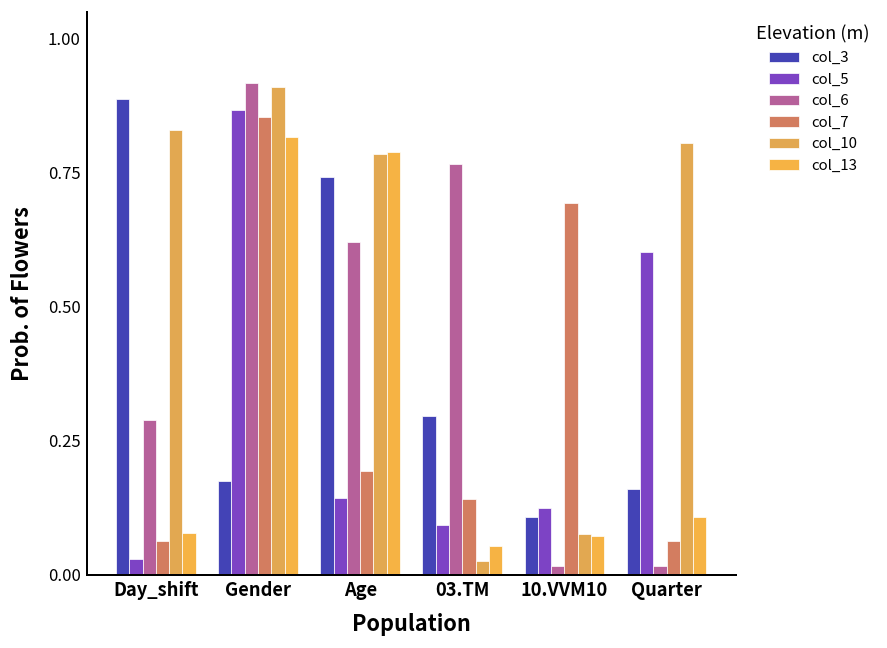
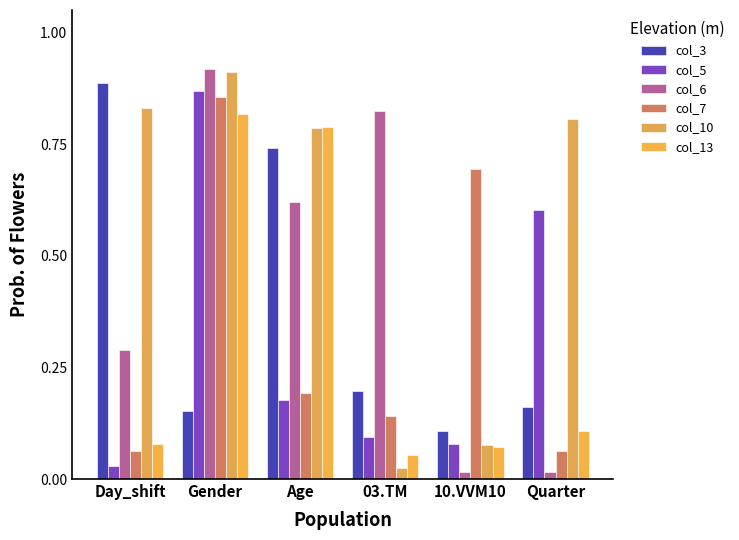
col_3, Gender: 0.17 -> 0.15
col_5, Age: 0.14 -> 0.18
col_3, 03.TM: 0.30 -> 0.20
col_6, 03.TM: 0.77 -> 0.82
col_5, 10.VVM10: 0.12 -> 0.08
